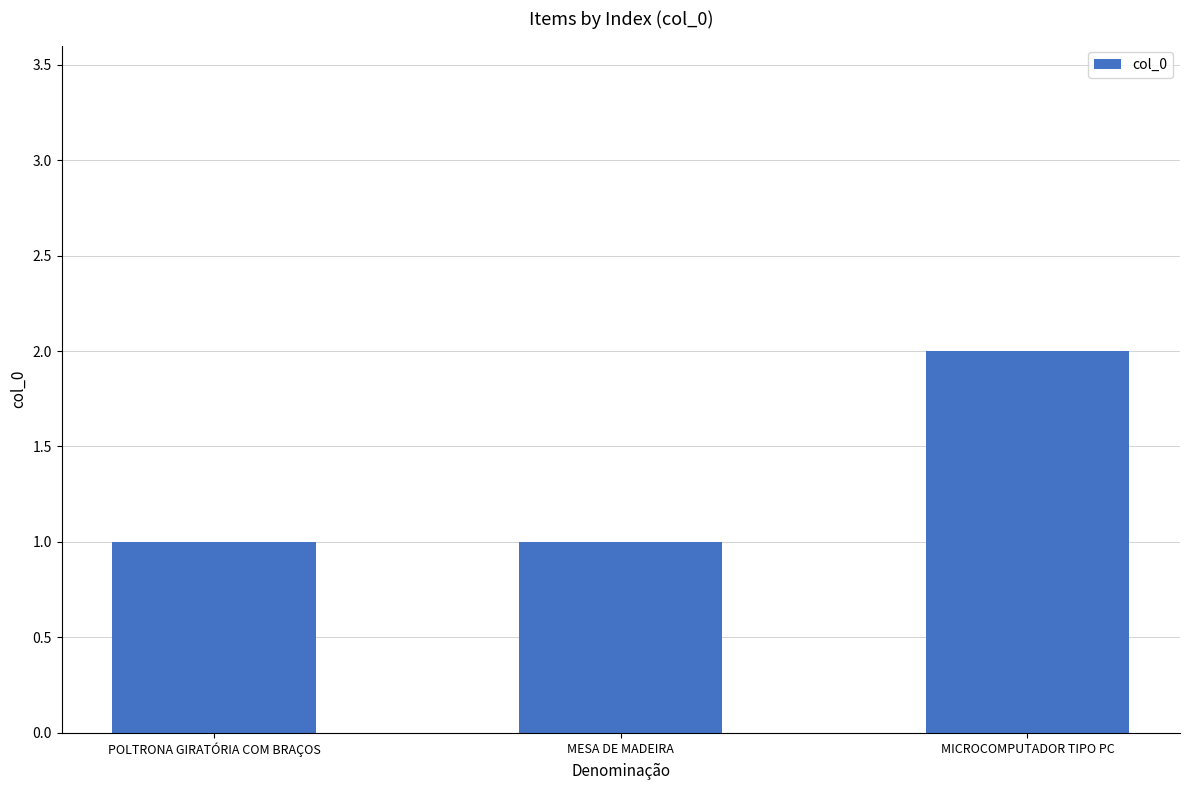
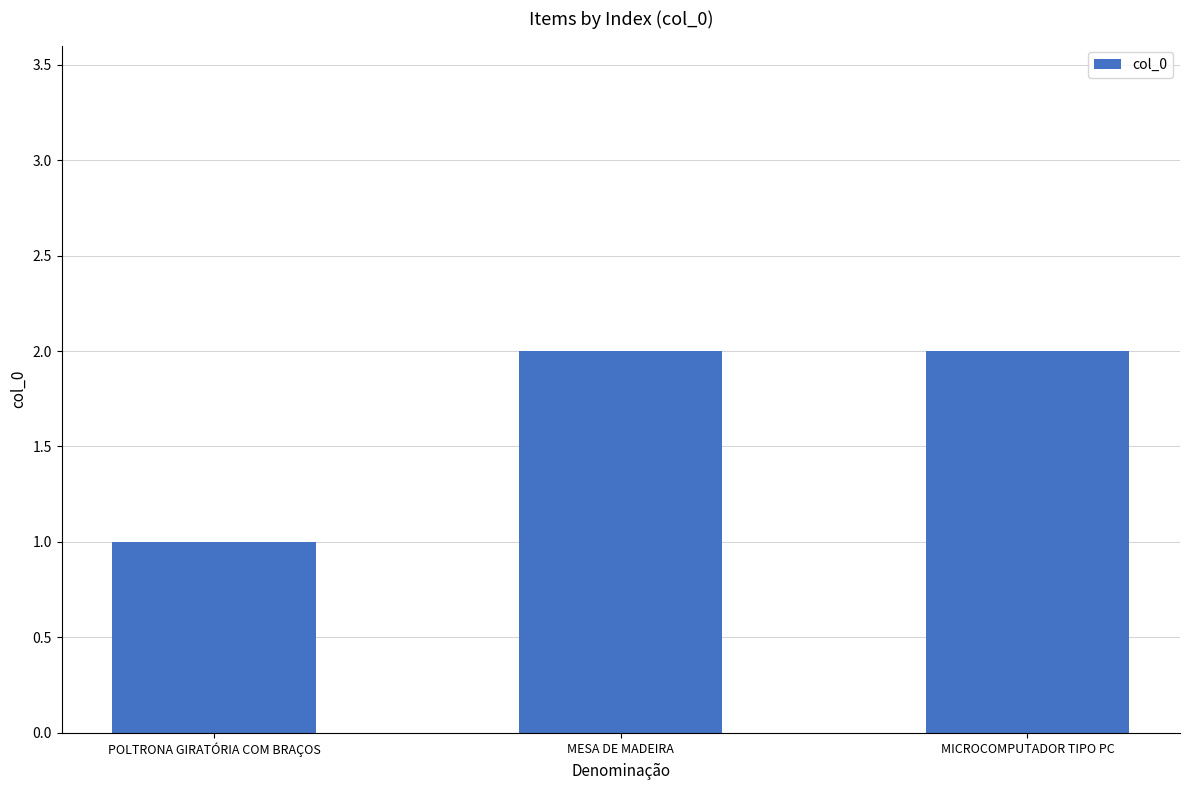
MESA DE MADEIRA: 1 -> 2
